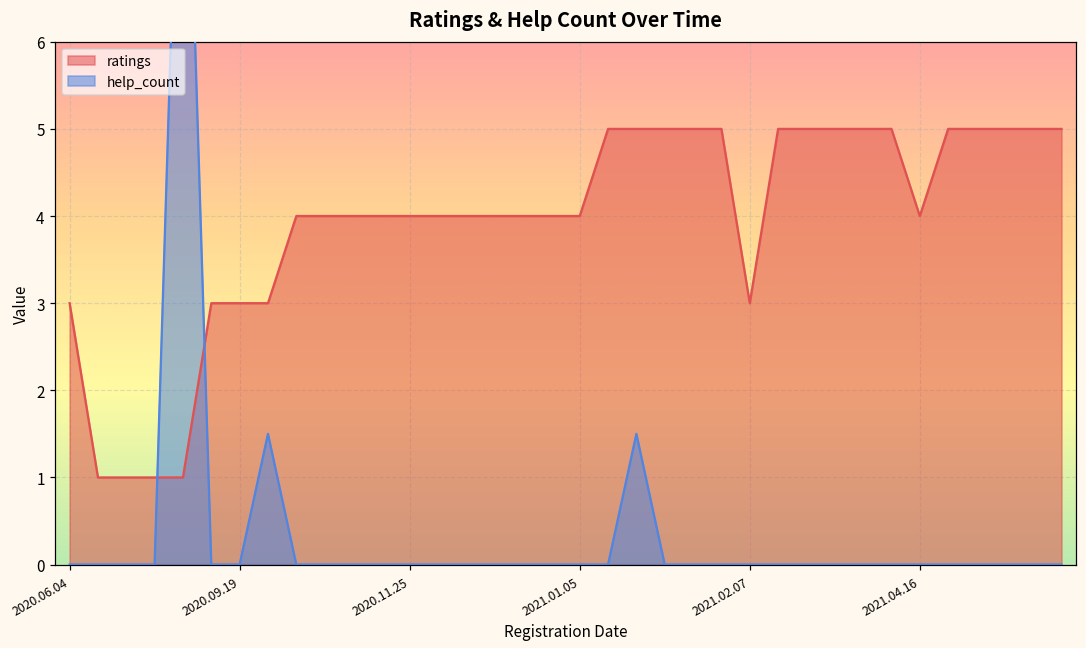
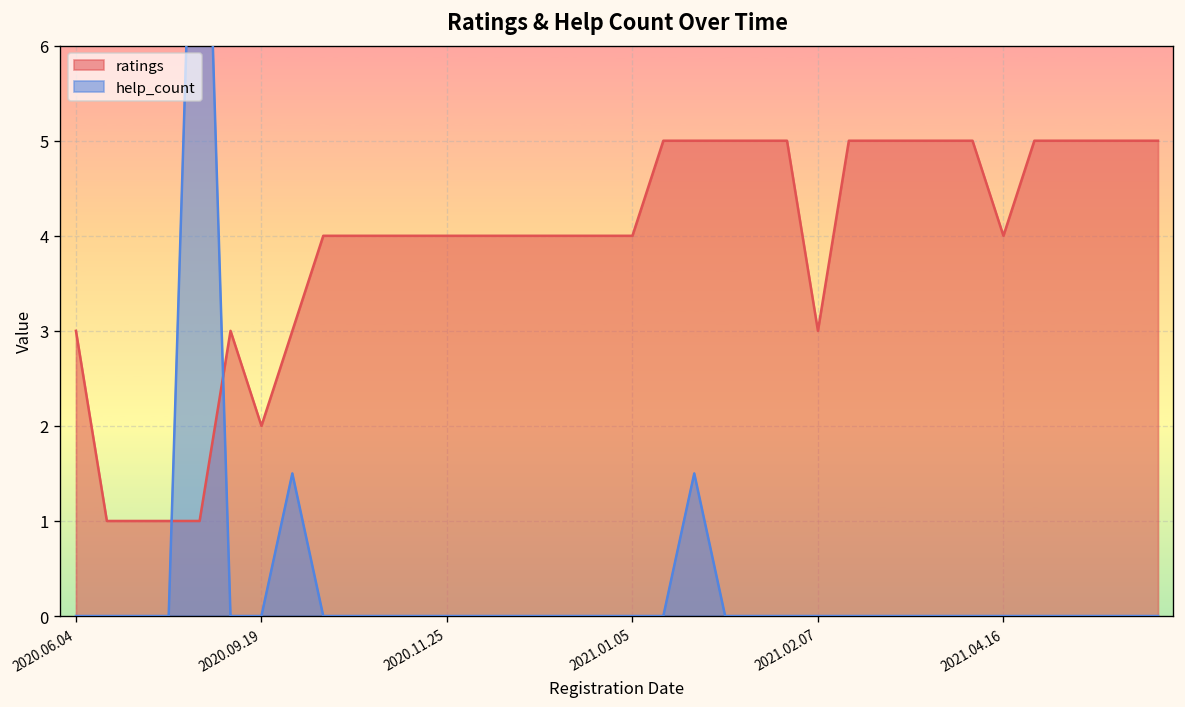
ratings, 2020.09.19: 3 -> 2
